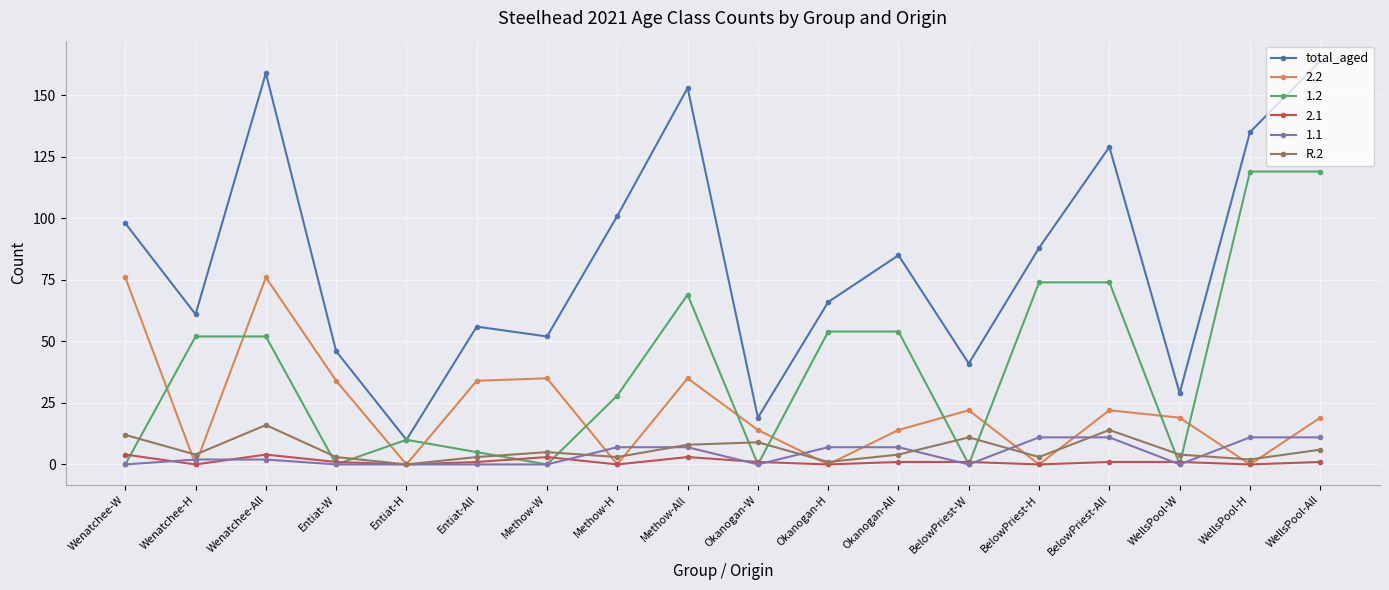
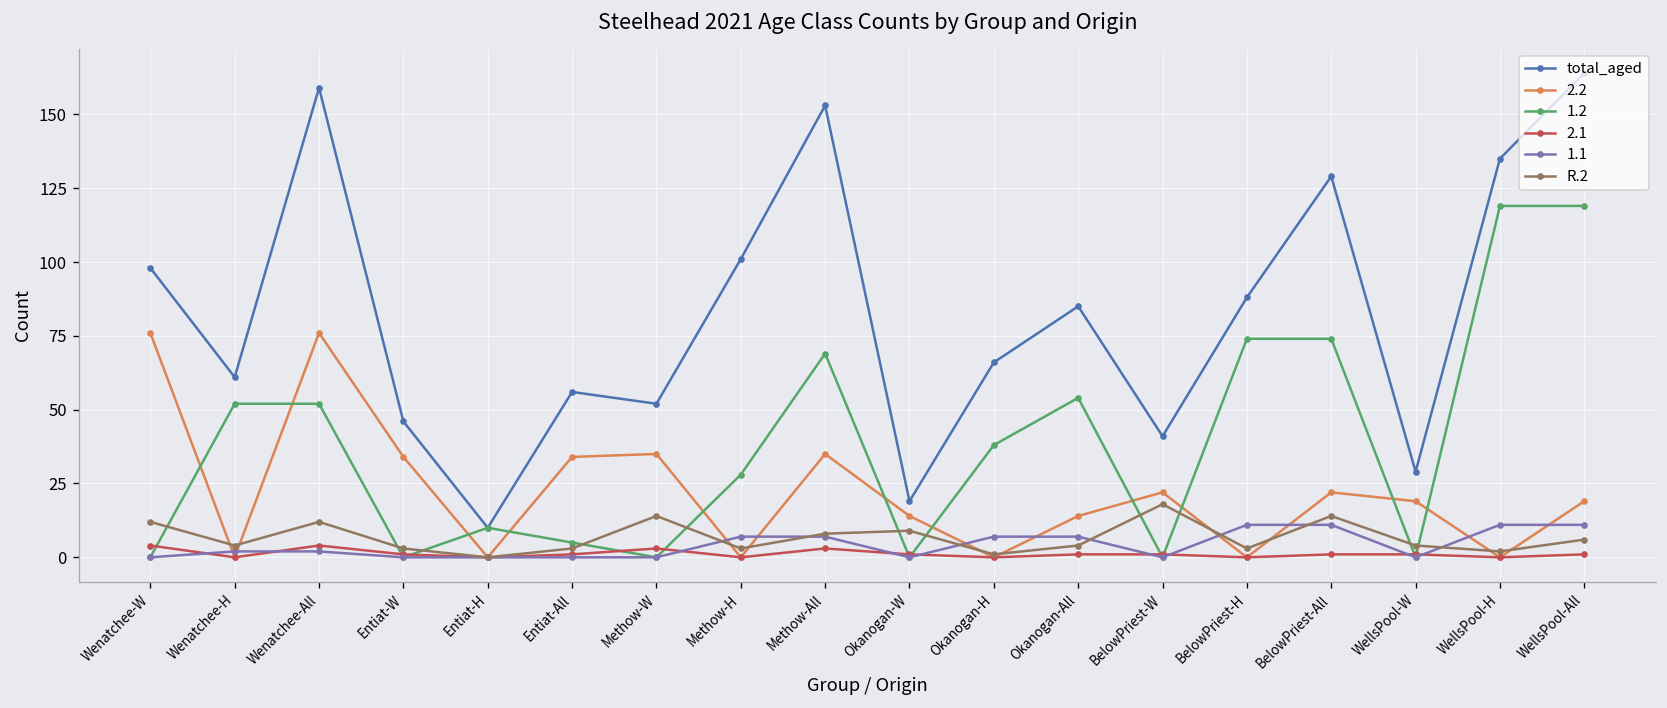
R.2, Wenatchee-All: 16 -> 12
R.2, Methow-W: 5 -> 14
1.2, Okanogan-H: 54 -> 38
R.2, BelowPriest-W: 11 -> 18
